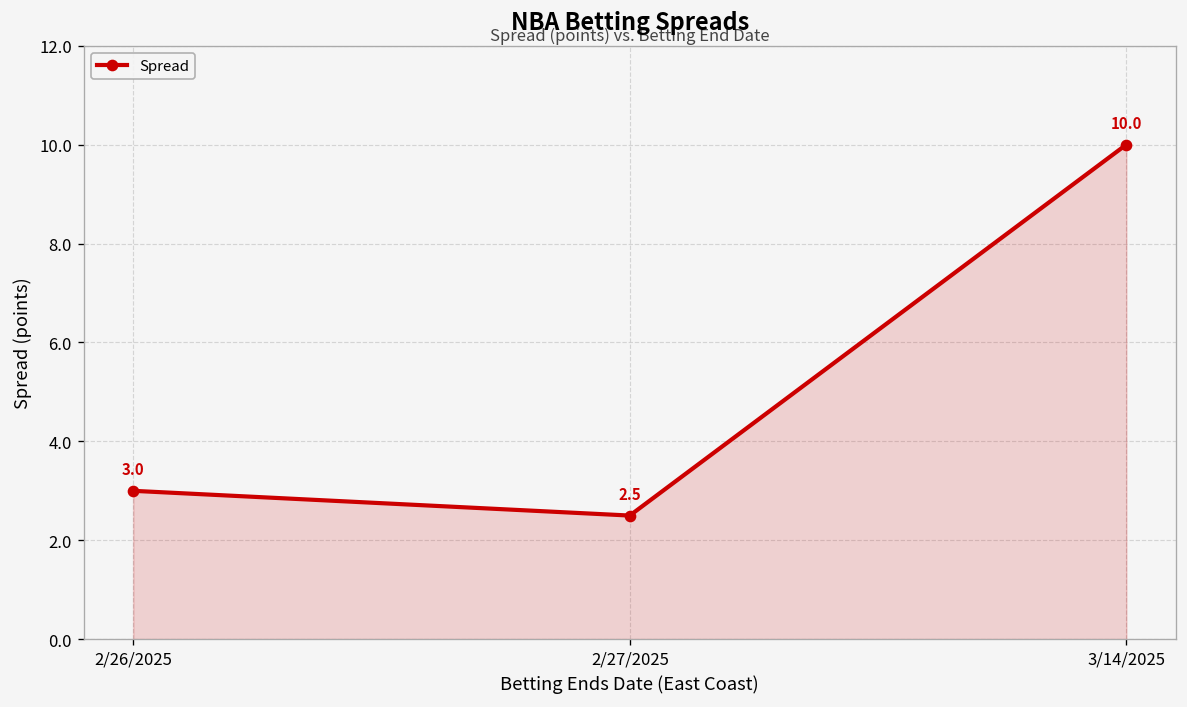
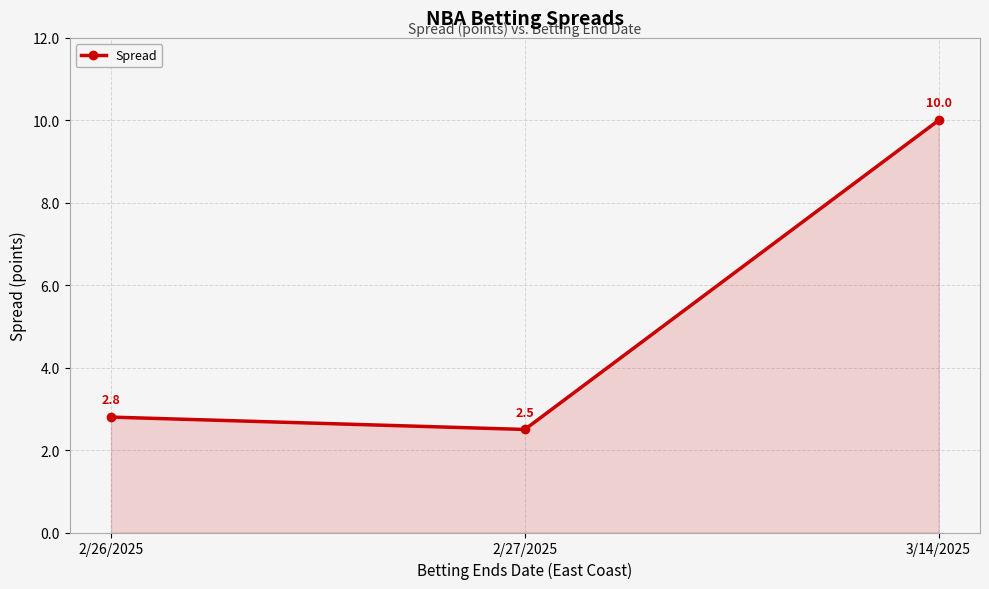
2/26/2025: 3.0 -> 2.8
